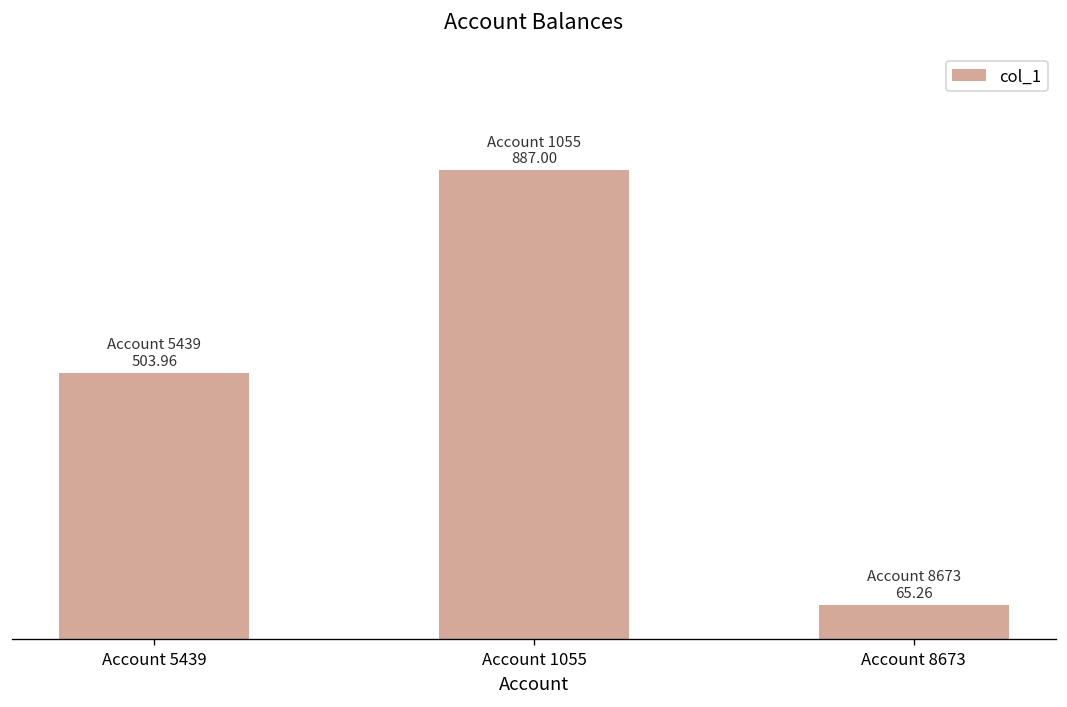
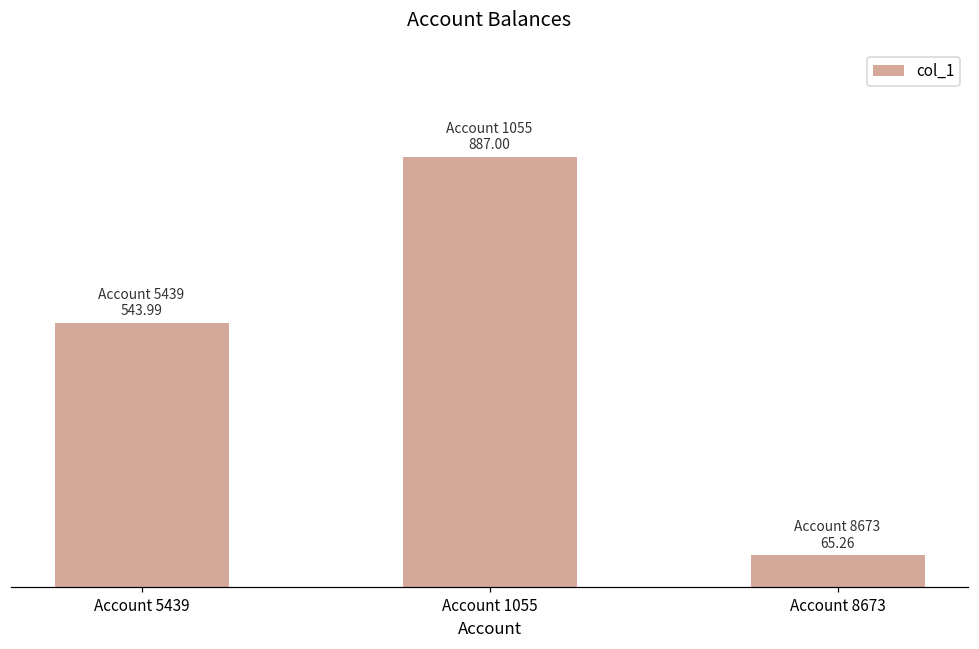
Account 5439: 503.96 -> 543.99
